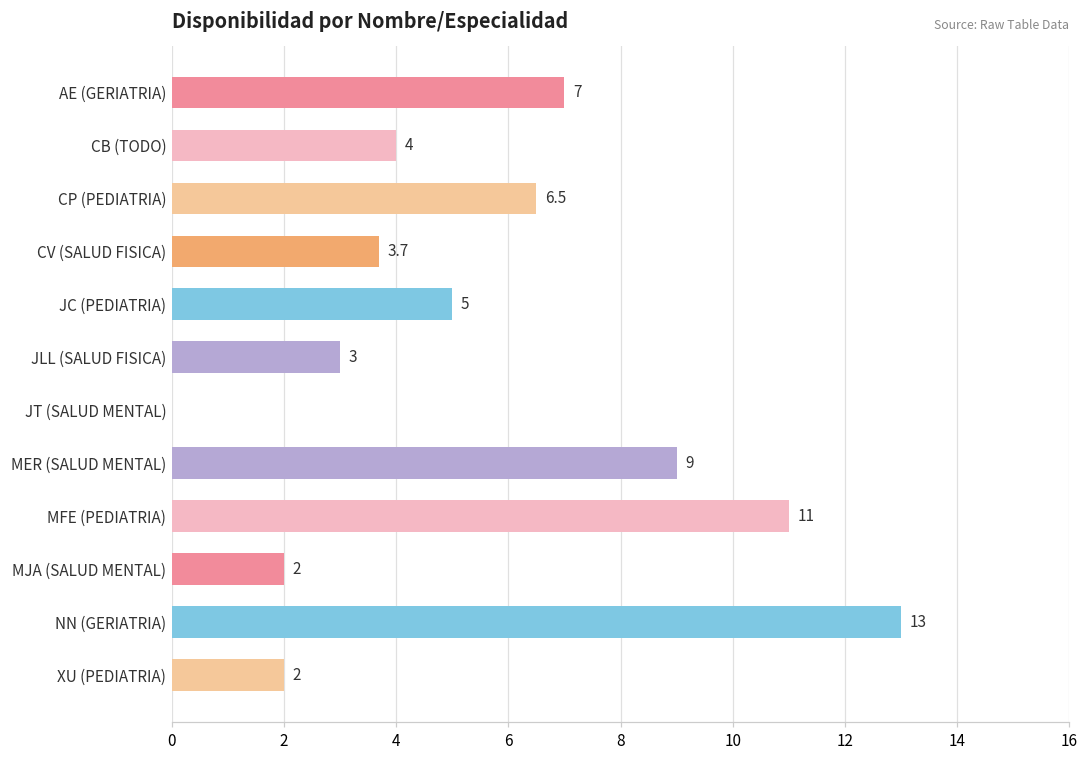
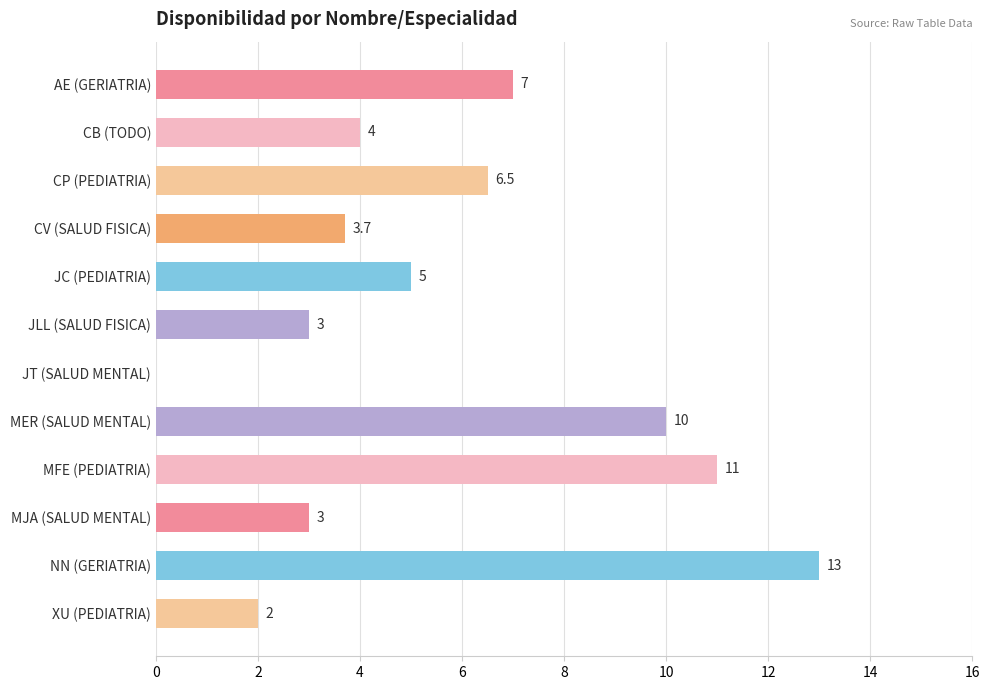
MER (SALUD MENTAL): 9 -> 10
MJA (SALUD MENTAL): 2 -> 3
